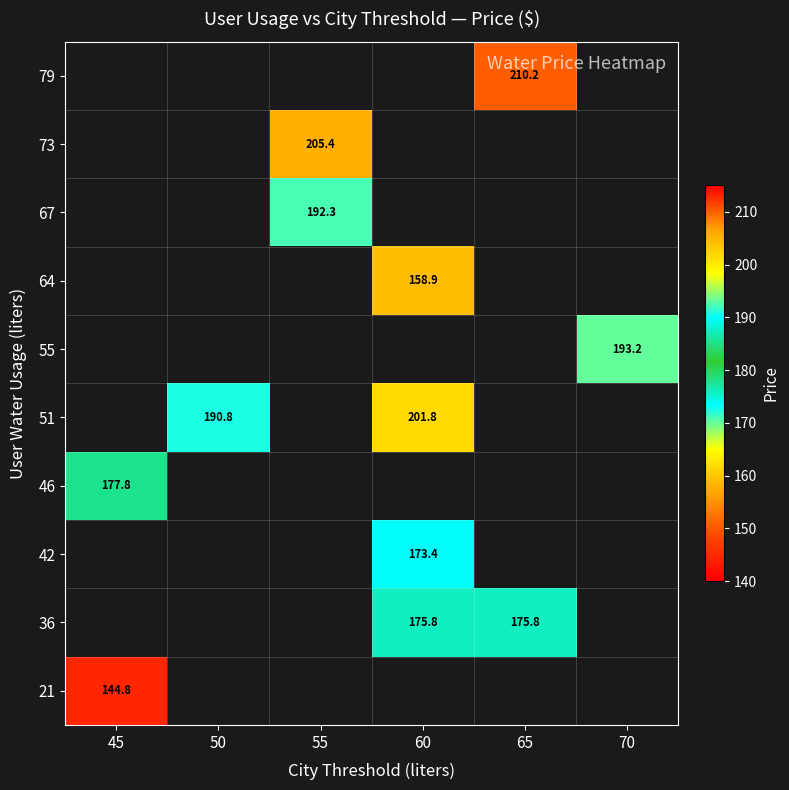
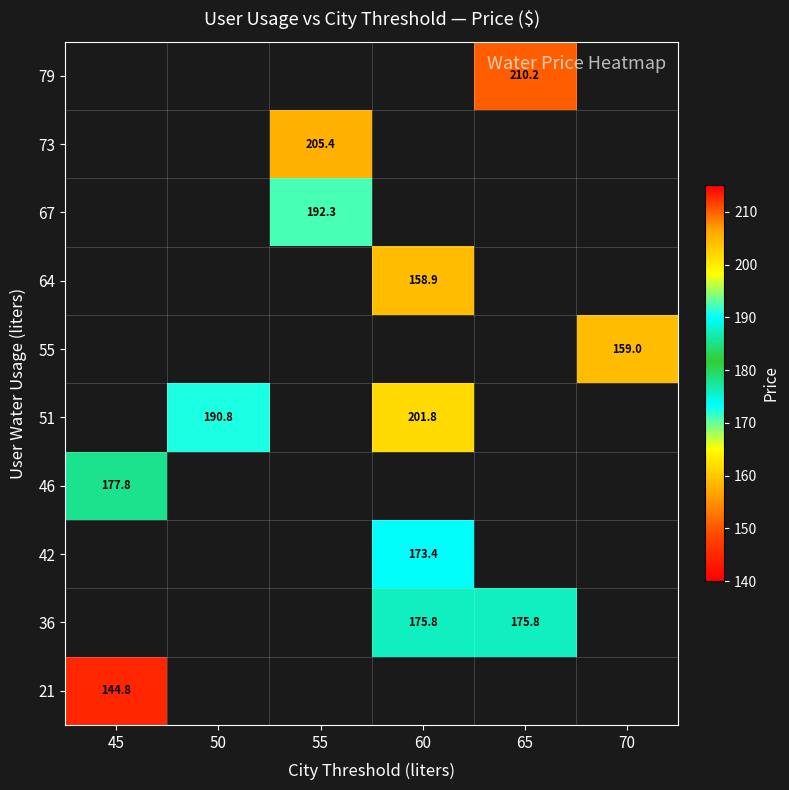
55, 70: 193.2 -> 159.0
